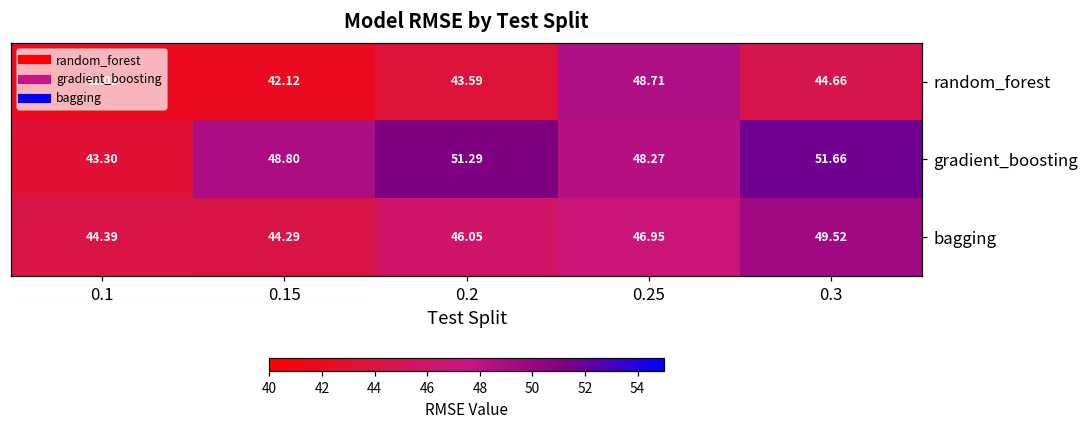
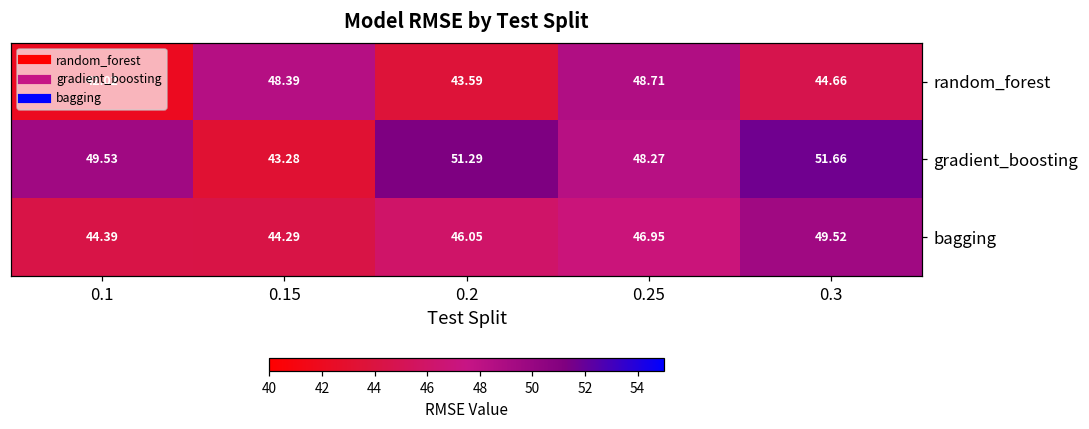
random_forest, 0.15: 42.12 -> 48.39
gradient_boosting, 0.1: 43.30 -> 49.53
gradient_boosting, 0.15: 48.80 -> 43.28
